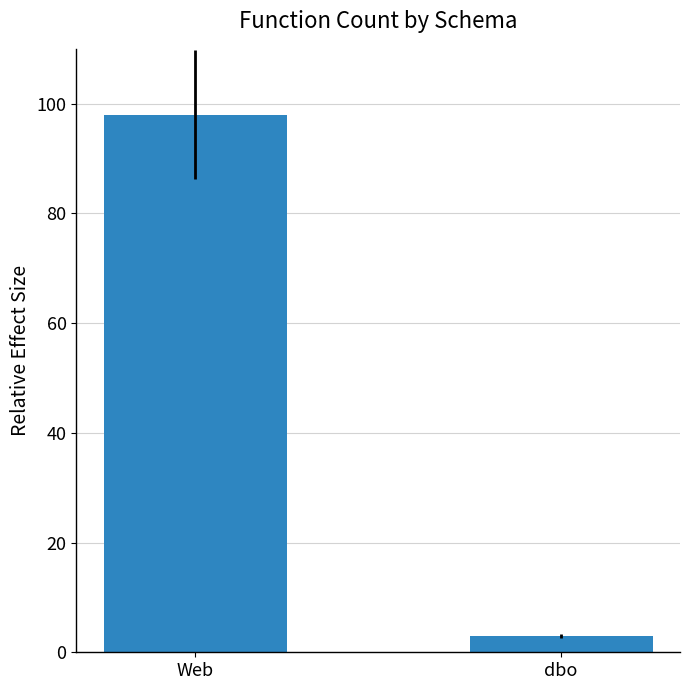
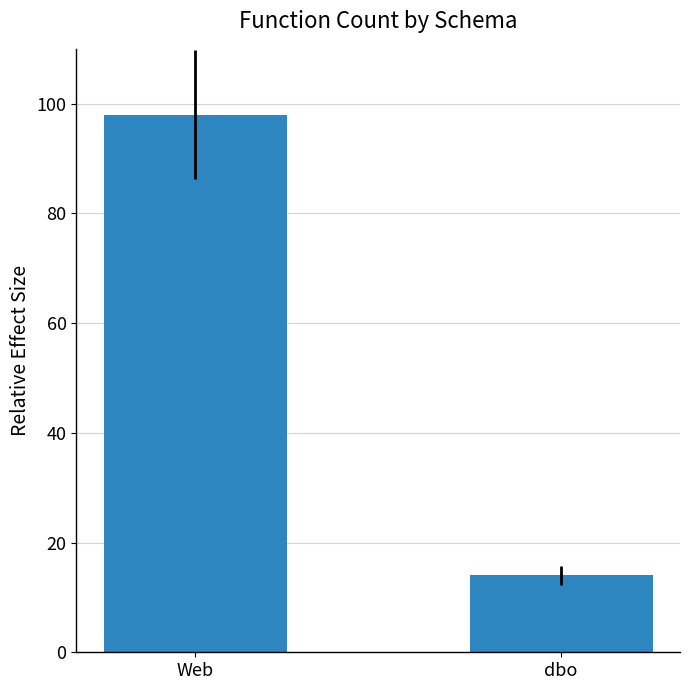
dbo: 3 -> 14
